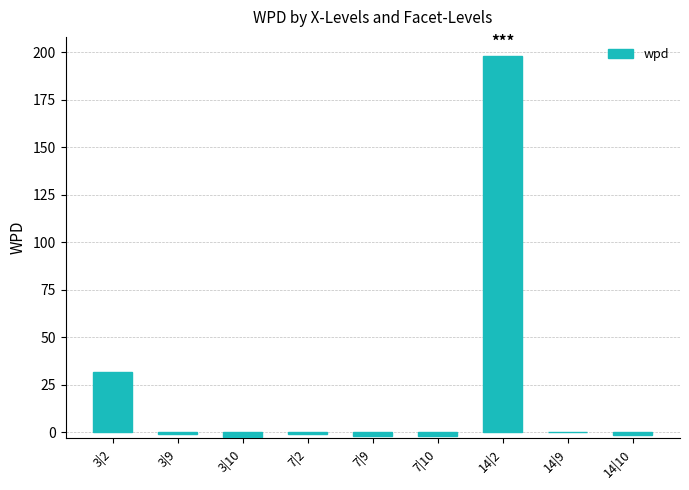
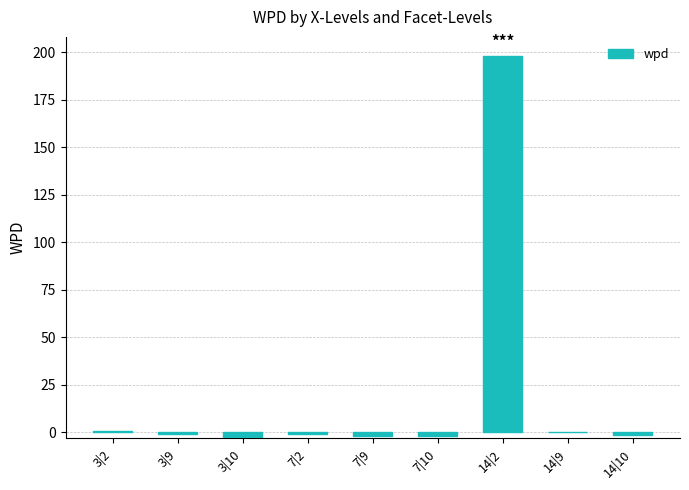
3|2: 31 -> 0
